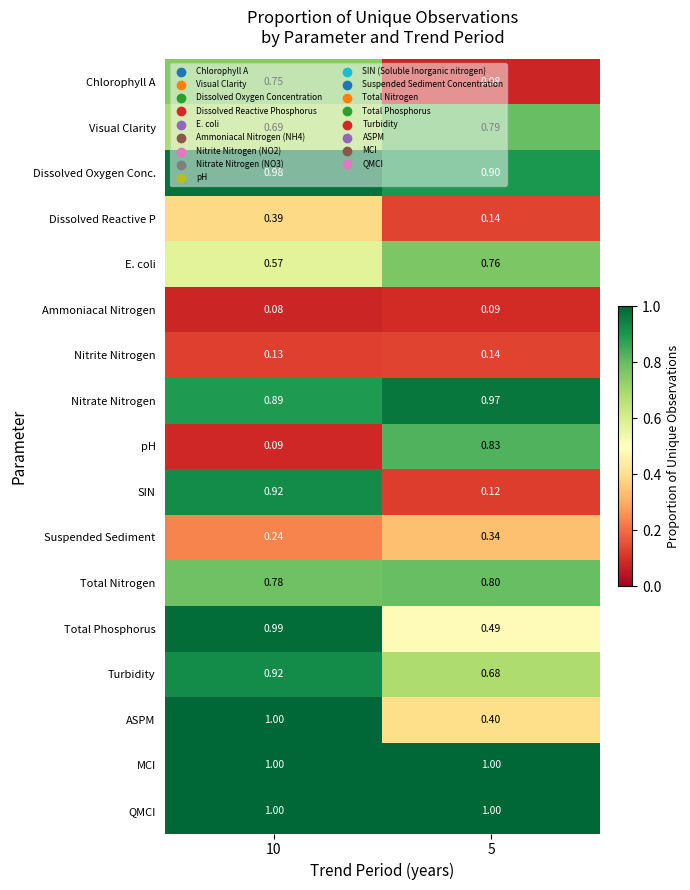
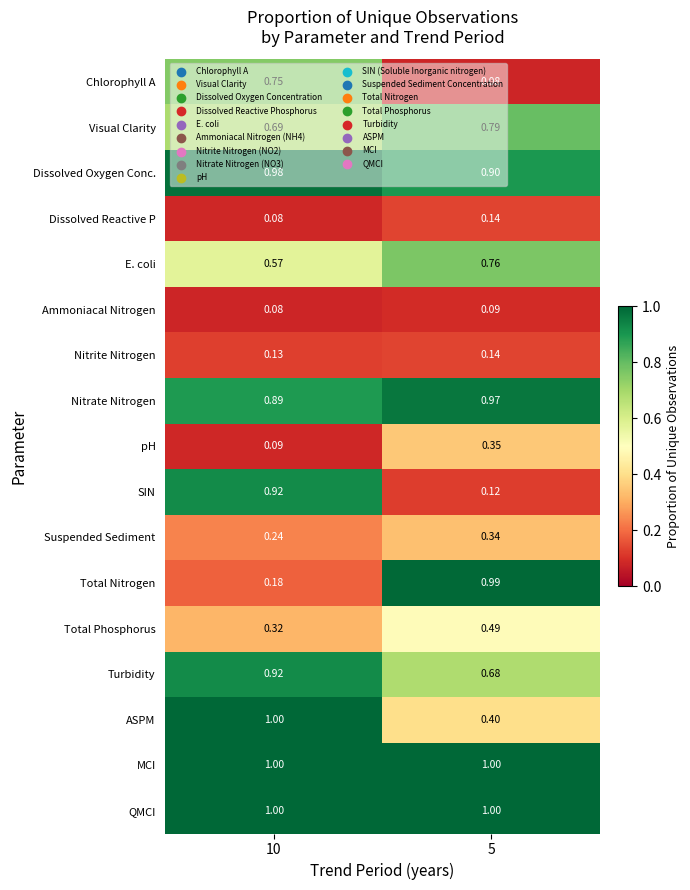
Dissolved Reactive P, 10: 0.39 -> 0.08
pH, 5: 0.83 -> 0.35
Total Nitrogen, 10: 0.78 -> 0.18
Total Nitrogen, 5: 0.80 -> 0.99
Total Phosphorus, 10: 0.99 -> 0.32
